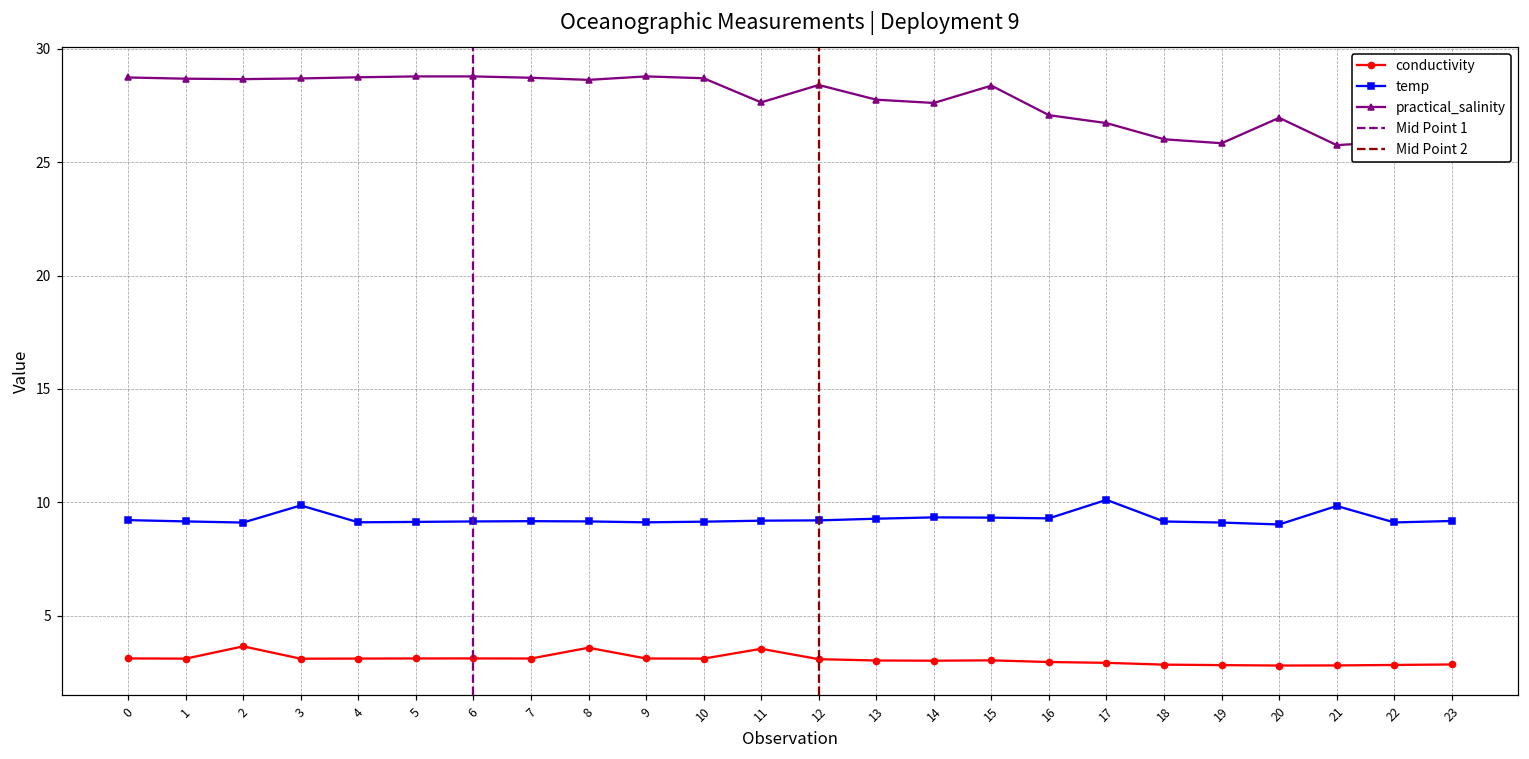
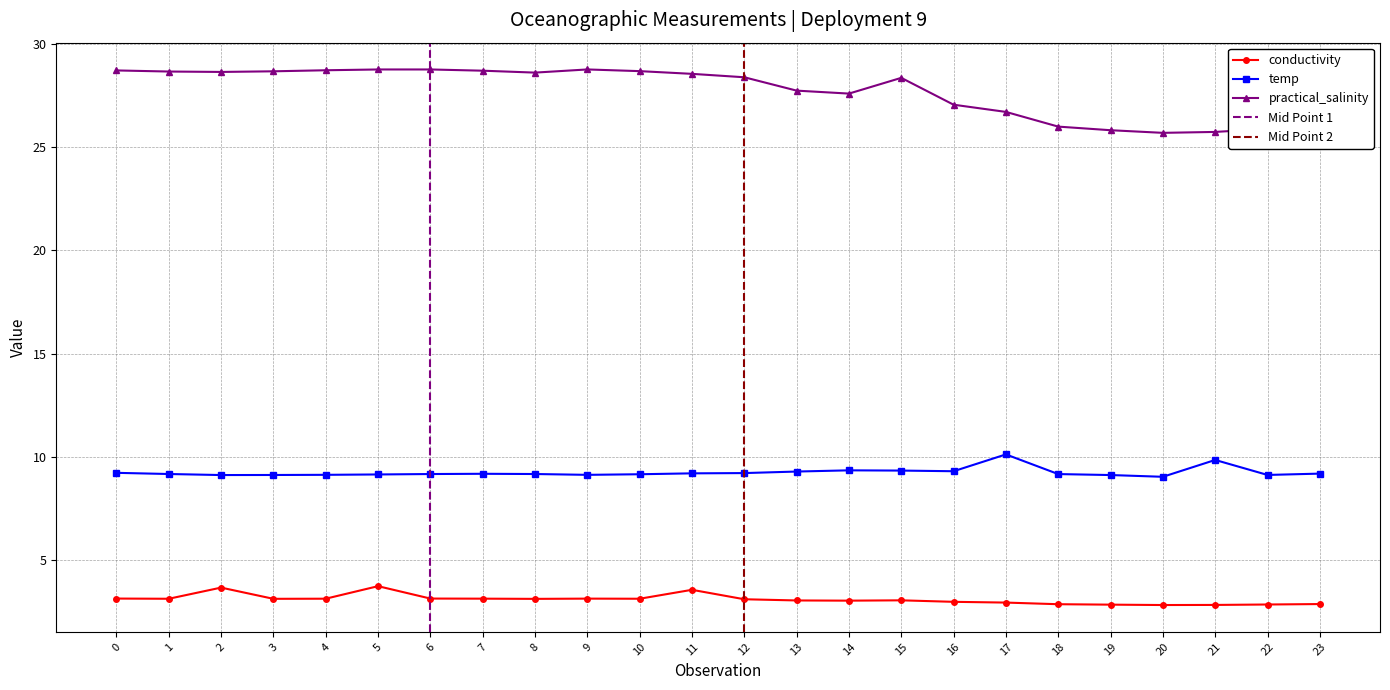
temp, 3: 9.9 -> 9.1
conductivity, 5: 3.1 -> 3.7
conductivity, 8: 3.6 -> 3.1
practical_salinity, 11: 27.6 -> 28.6
practical_salinity, 20: 26.9 -> 25.7
